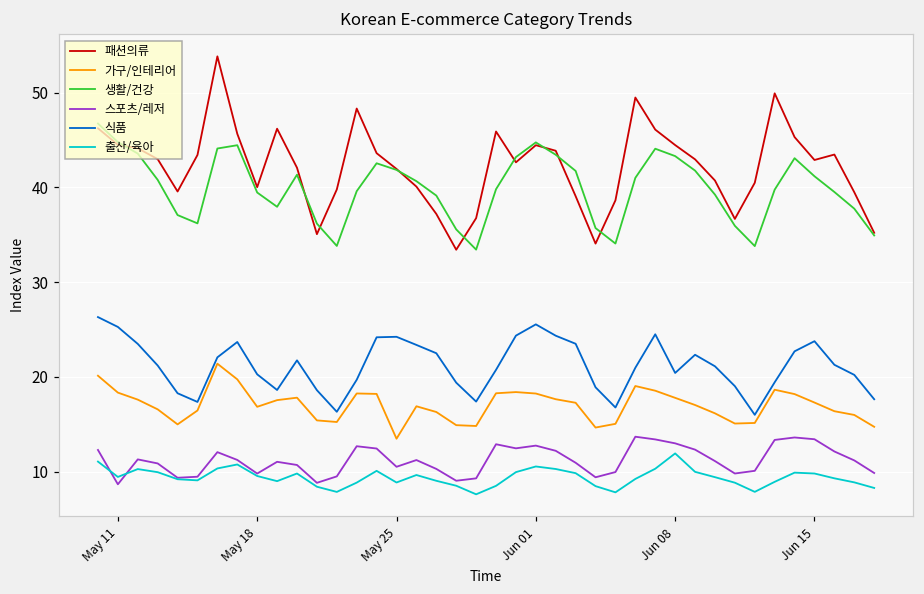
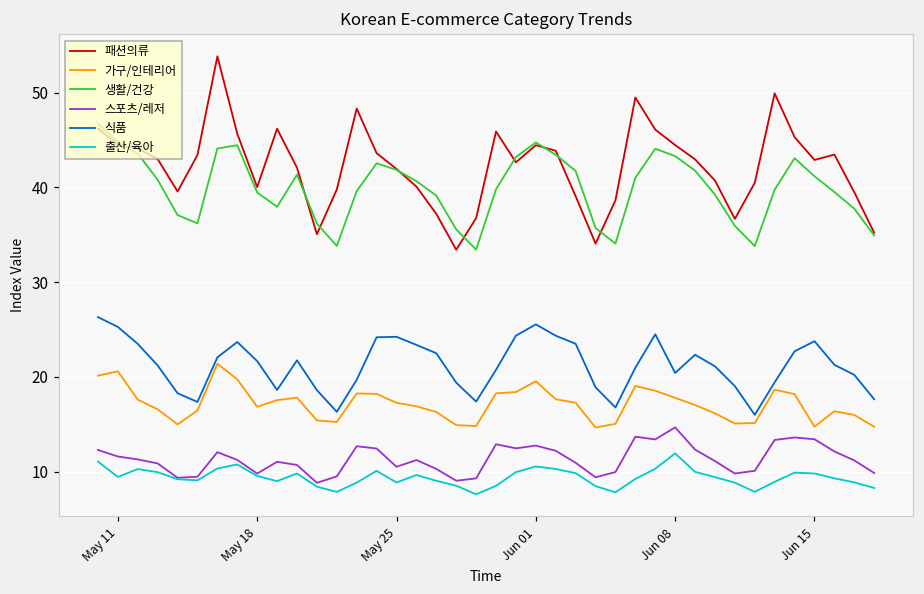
가구/인테리어, May 11: 18 -> 21
스포츠/레저, May 11: 9 -> 12
식품, May 18: 20 -> 22
가구/인테리어, May 25: 13 -> 17
가구/인테리어, Jun 01: 18 -> 20
스포츠/레저, Jun 08: 13 -> 15
가구/인테리어, Jun 15: 17 -> 15
